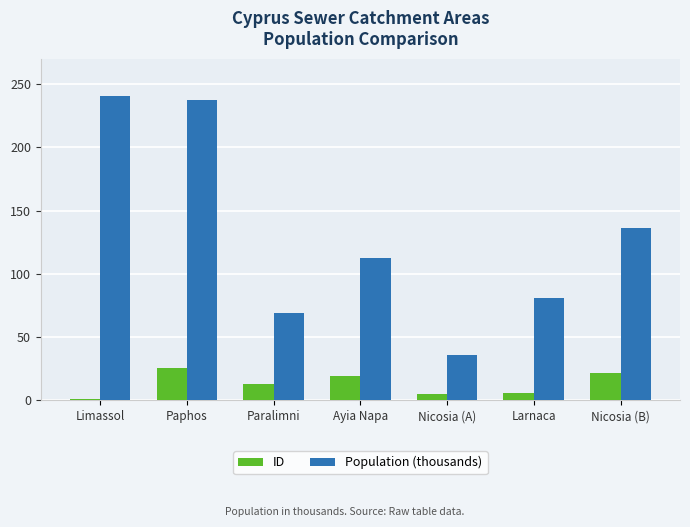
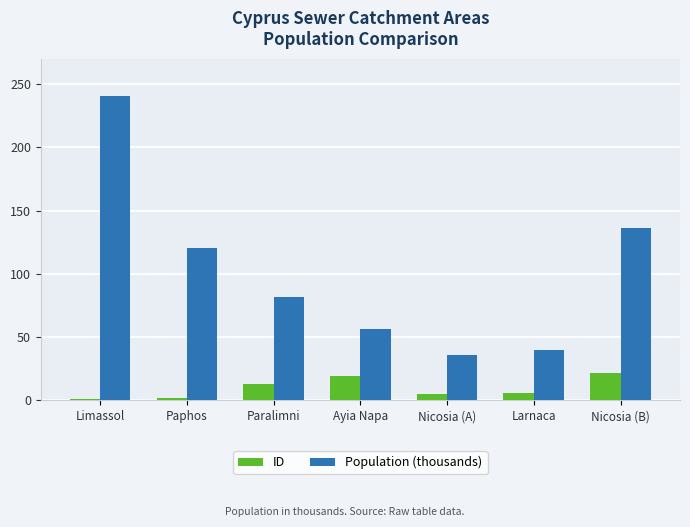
ID, Paphos: 26 -> 2
Population (thousands), Paphos: 237 -> 120
Population (thousands), Paralimni: 69 -> 82
Population (thousands), Ayia Napa: 112 -> 56
Population (thousands), Larnaca: 81 -> 40
